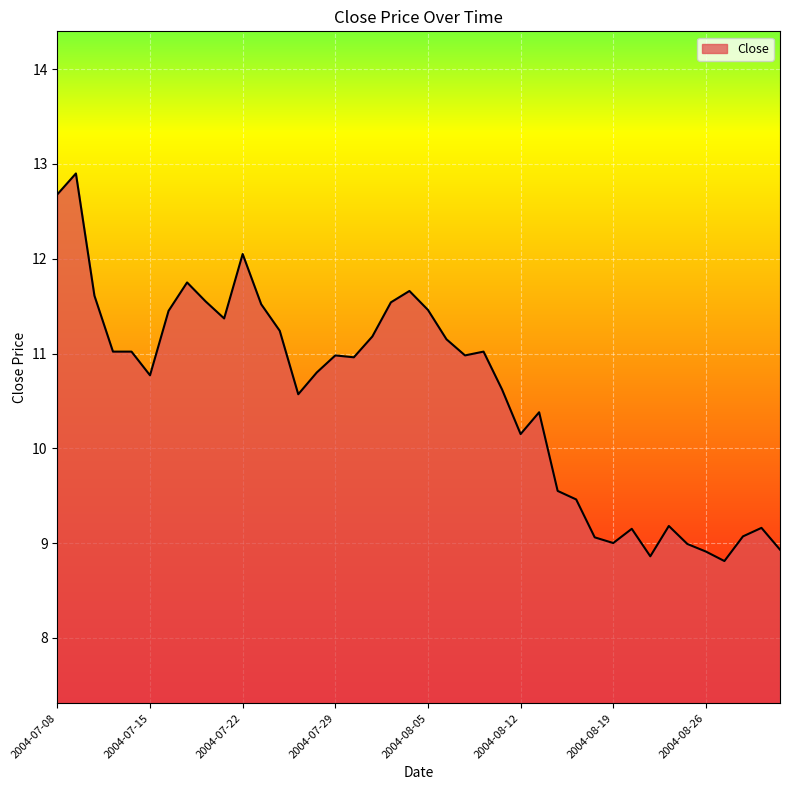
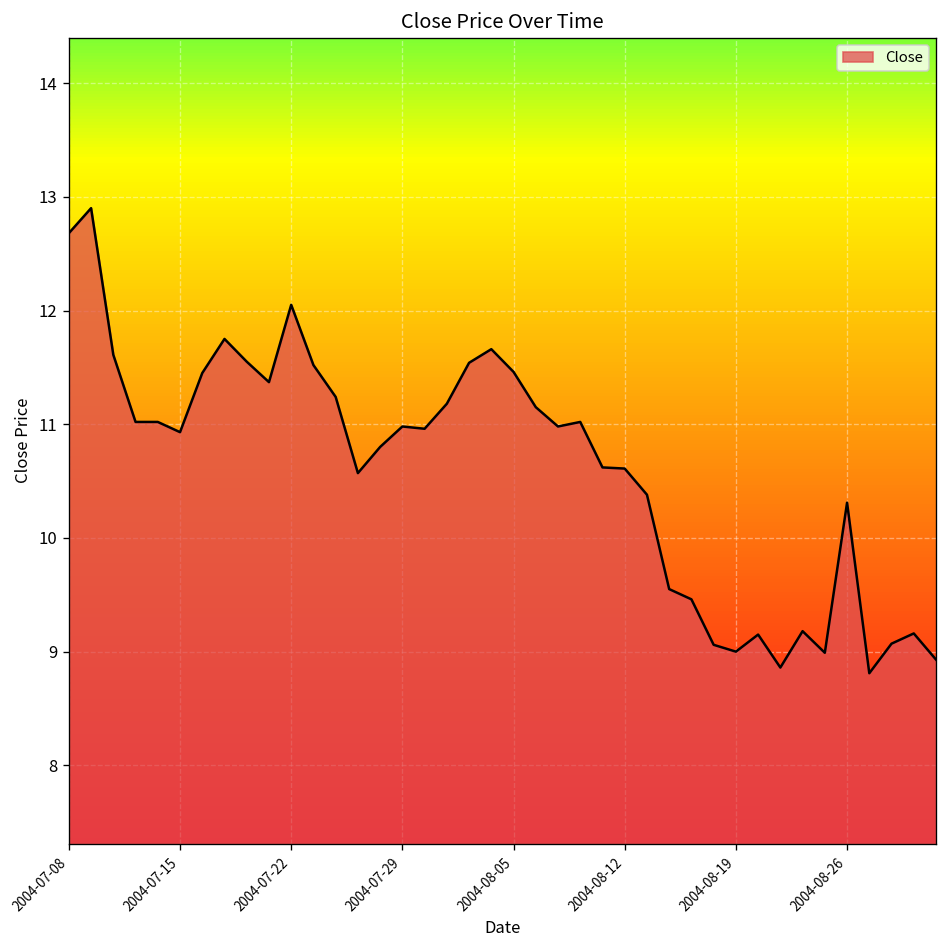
2004-07-15: 10.8 -> 10.9
2004-08-12: 10.2 -> 10.6
2004-08-26: 8.9 -> 10.3
